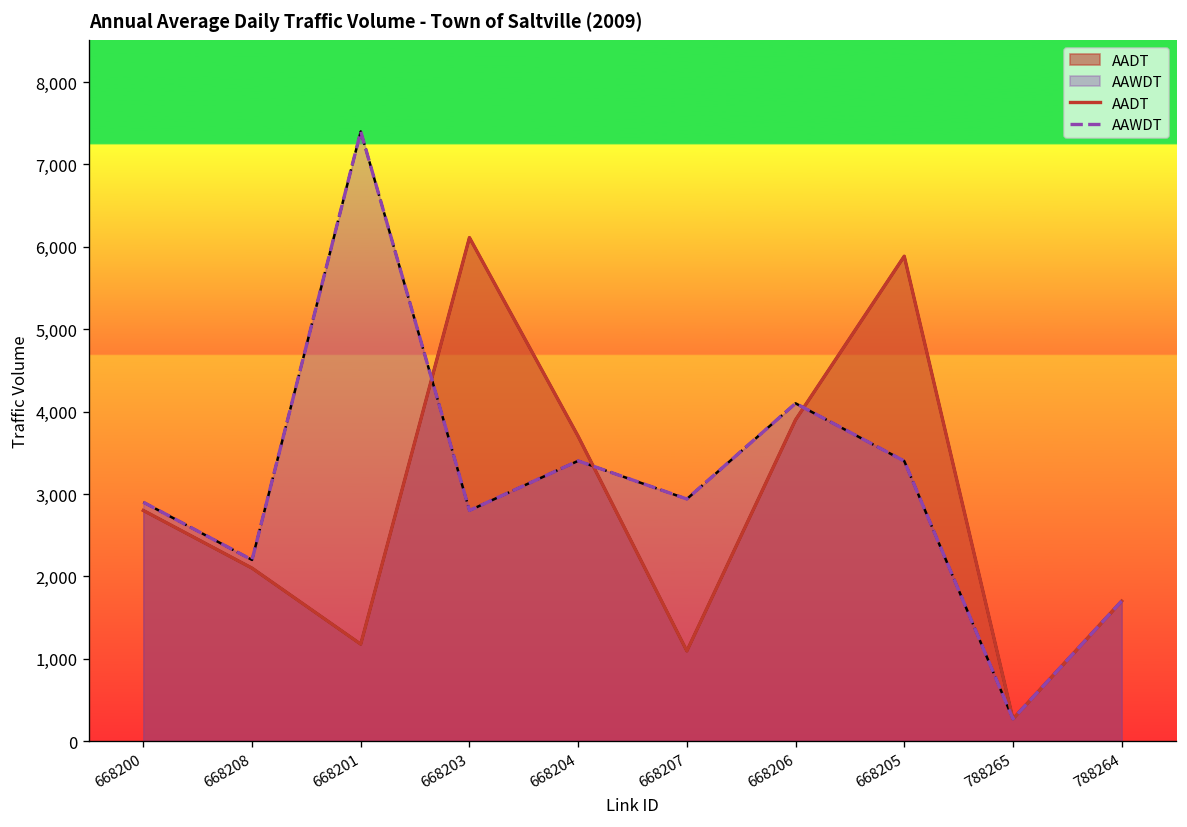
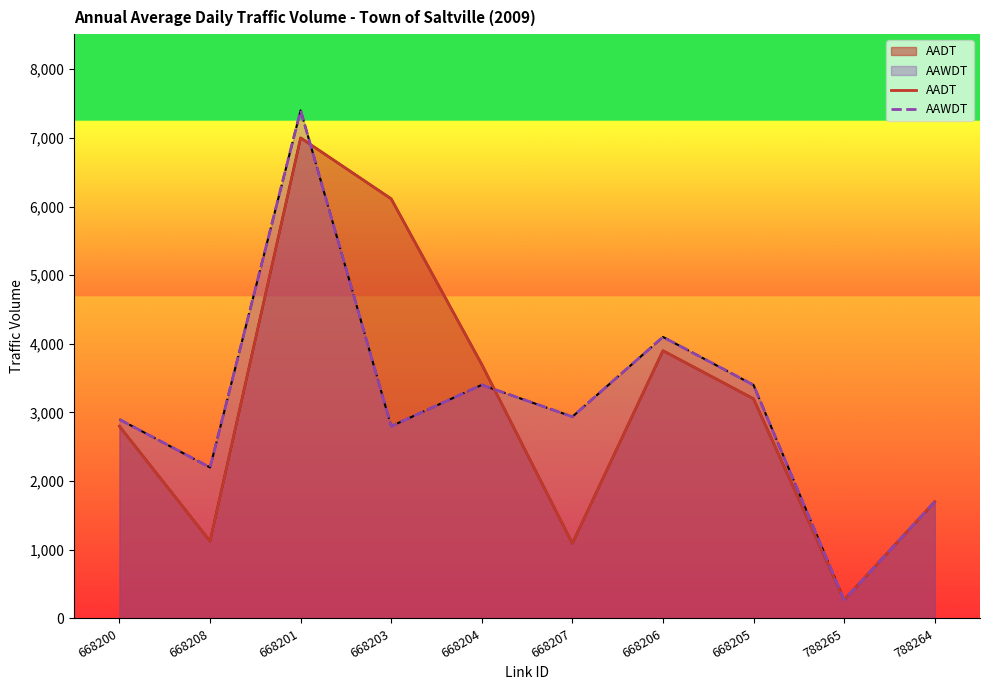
AADT, 668208: 2,100 -> 1,100
AADT, 668201: 1,200 -> 7,000
AADT, 668205: 5,900 -> 3,200
